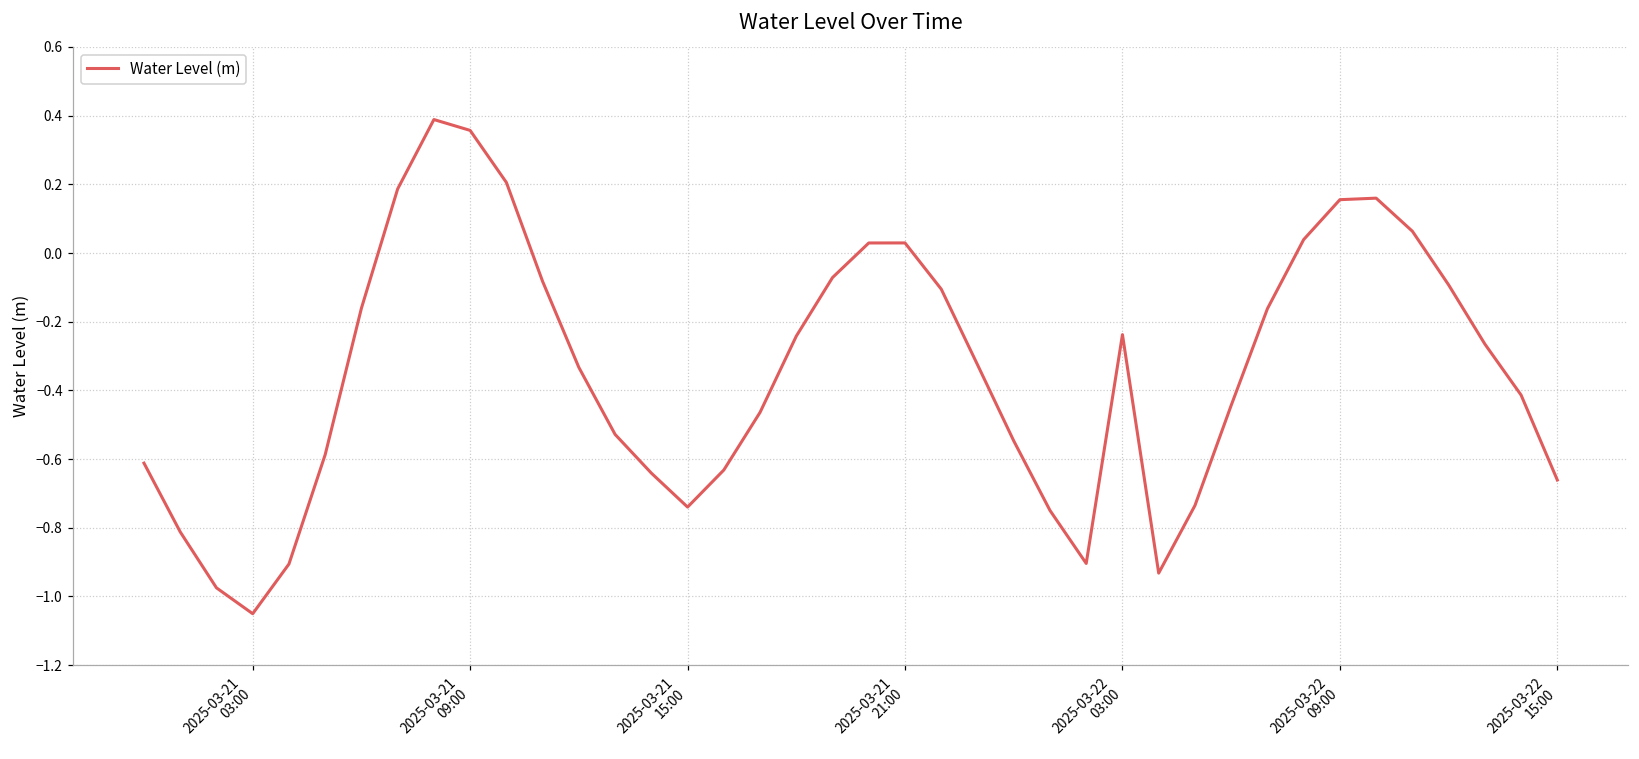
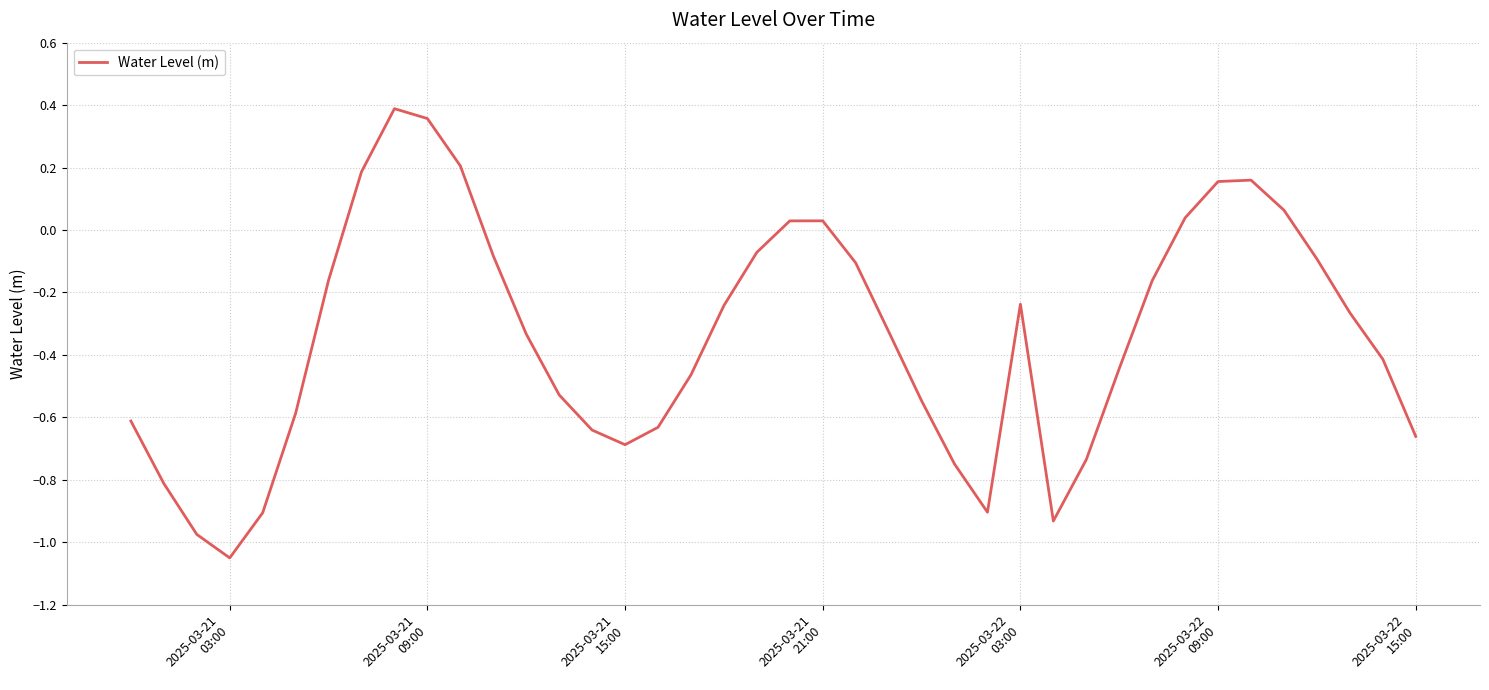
2025-03-21 15:00: -0.74 -> -0.69
